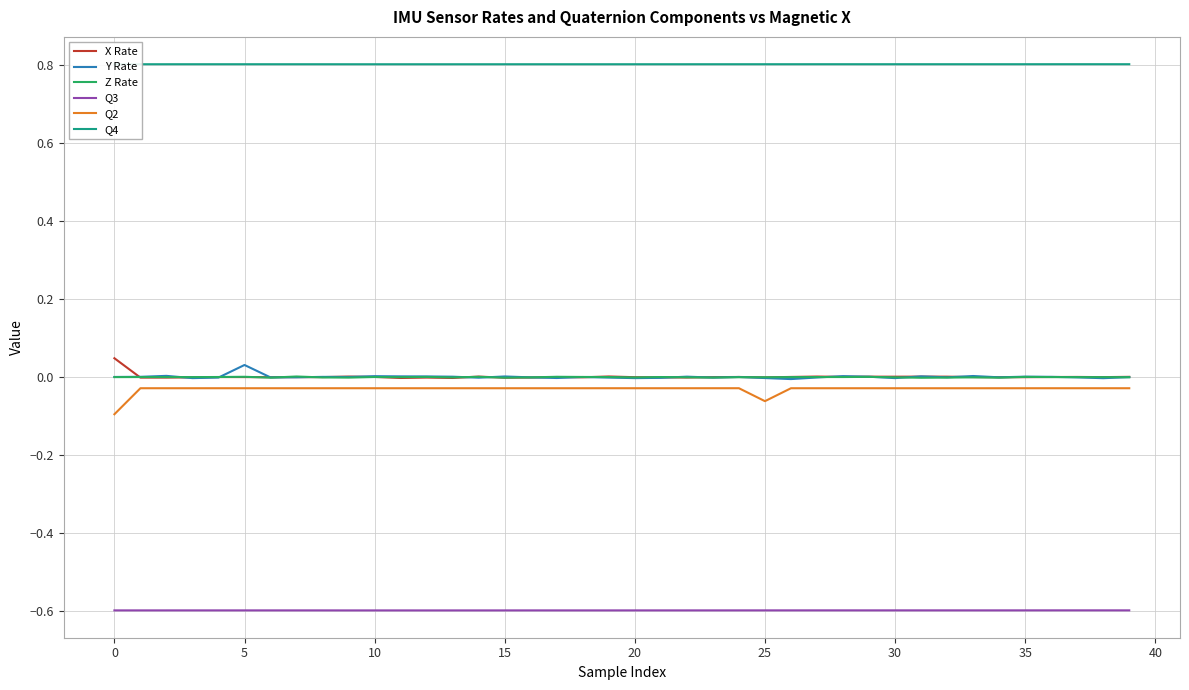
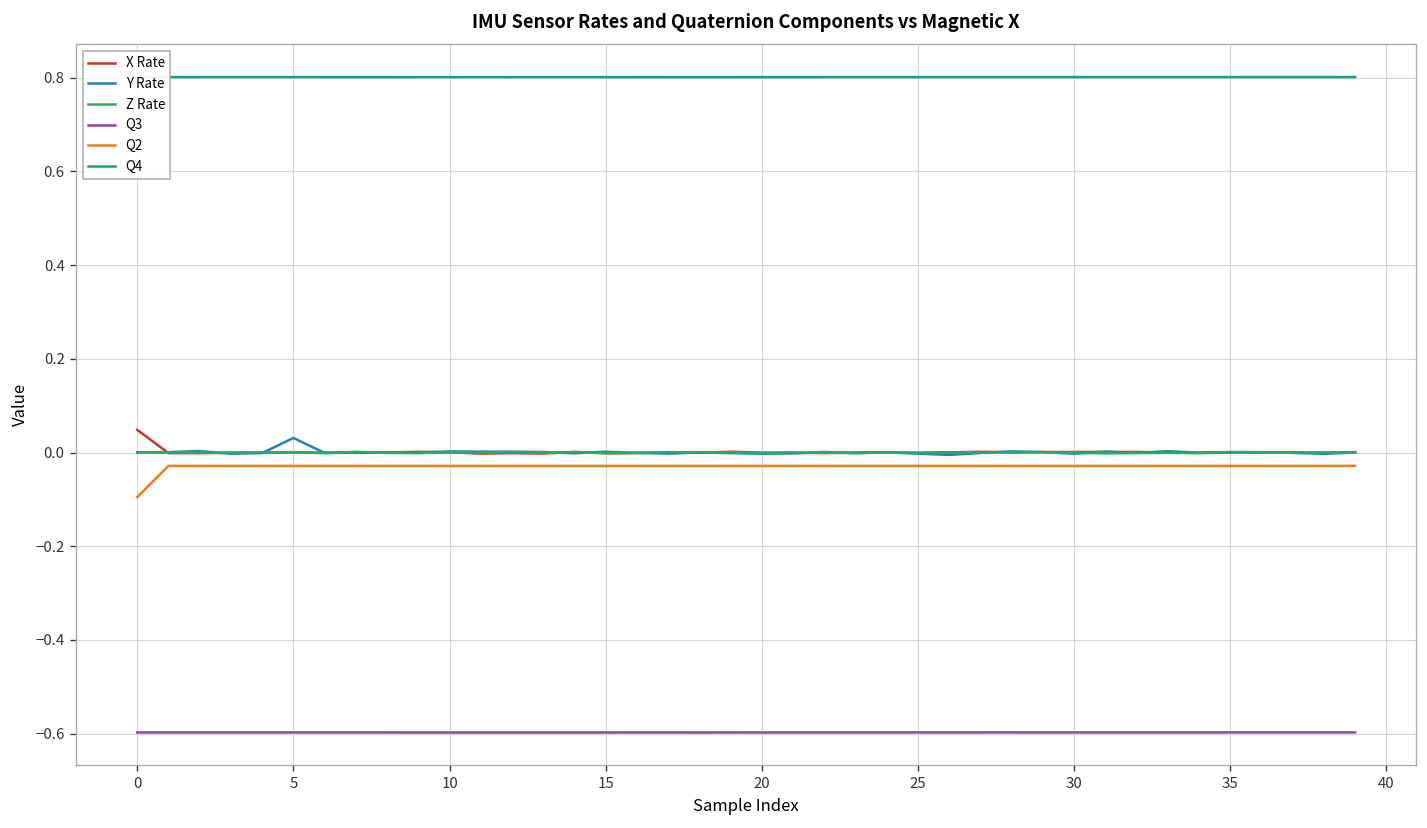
Q2, 25: -0.06 -> -0.03
